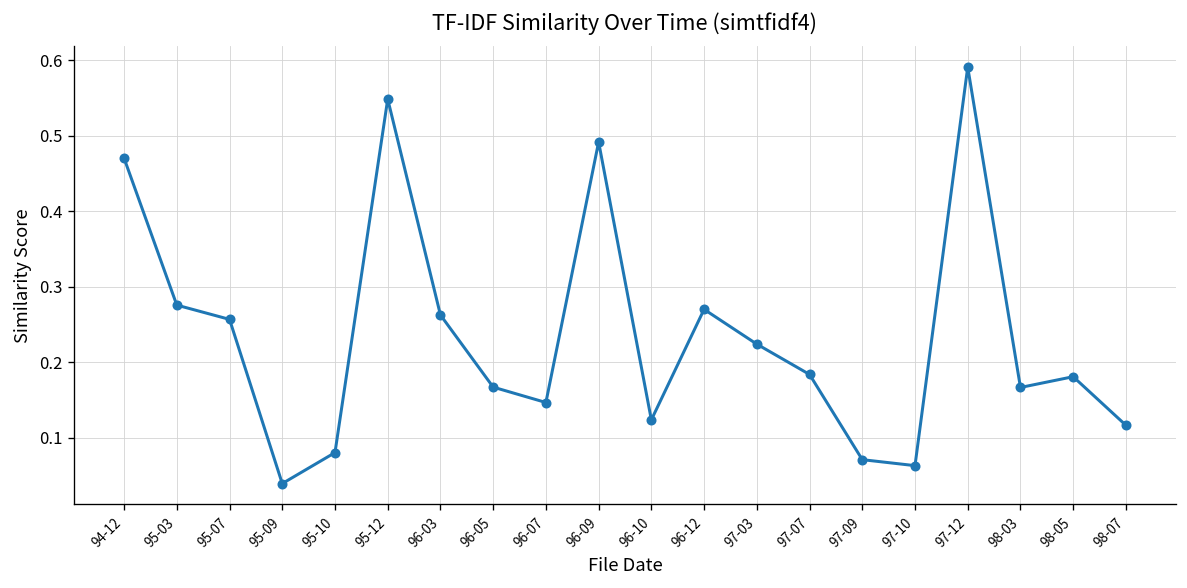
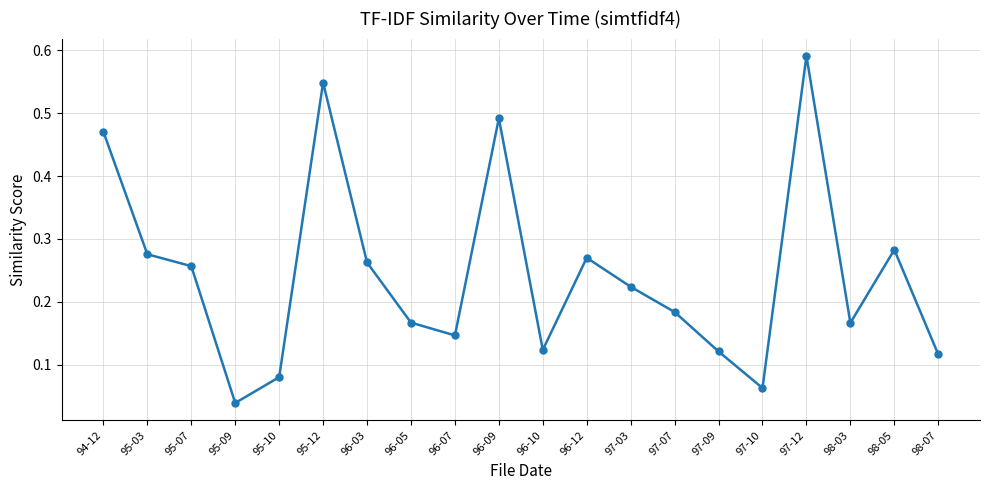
97-09: 0.07 -> 0.12
98-05: 0.18 -> 0.28
